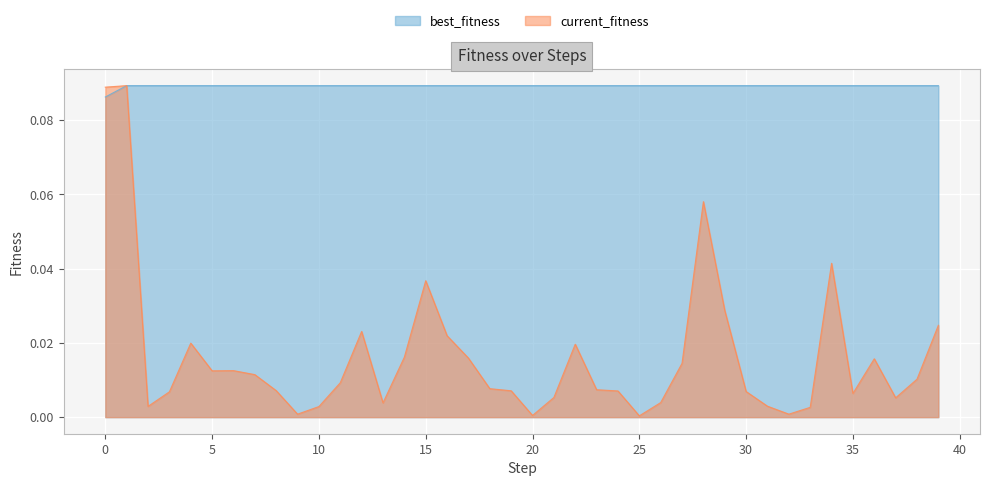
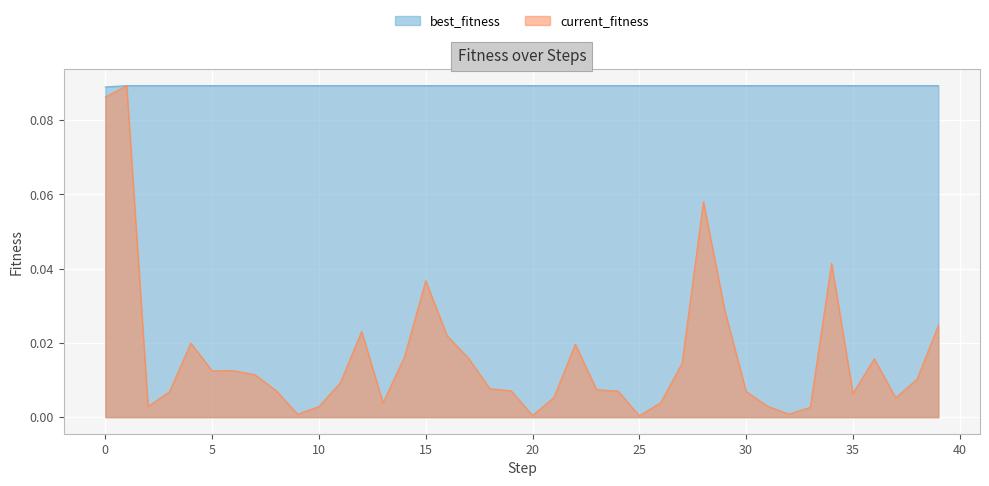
best_fitness, 0: 0.086 -> 0.089
current_fitness, 0: 0.089 -> 0.086
